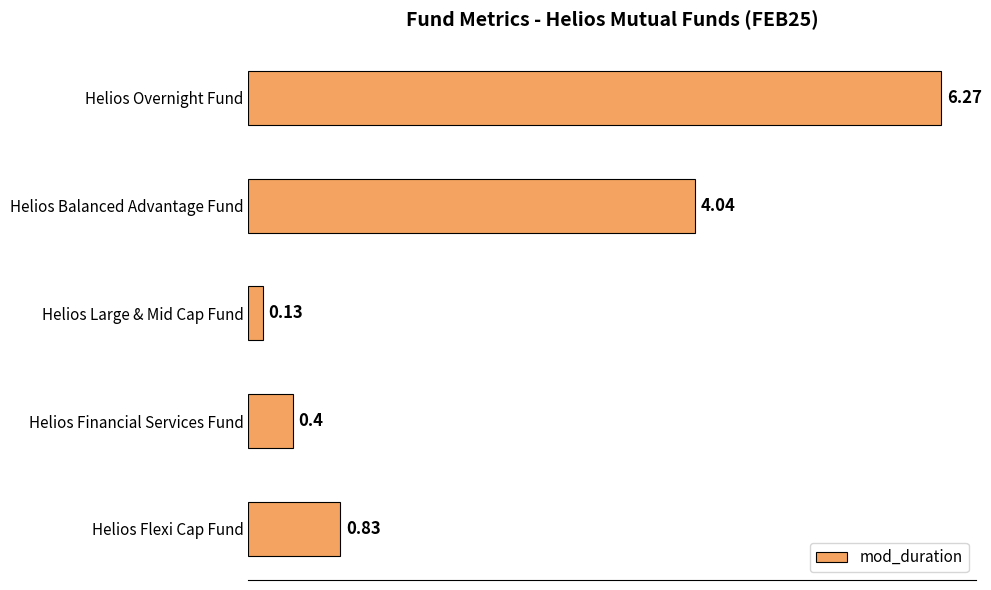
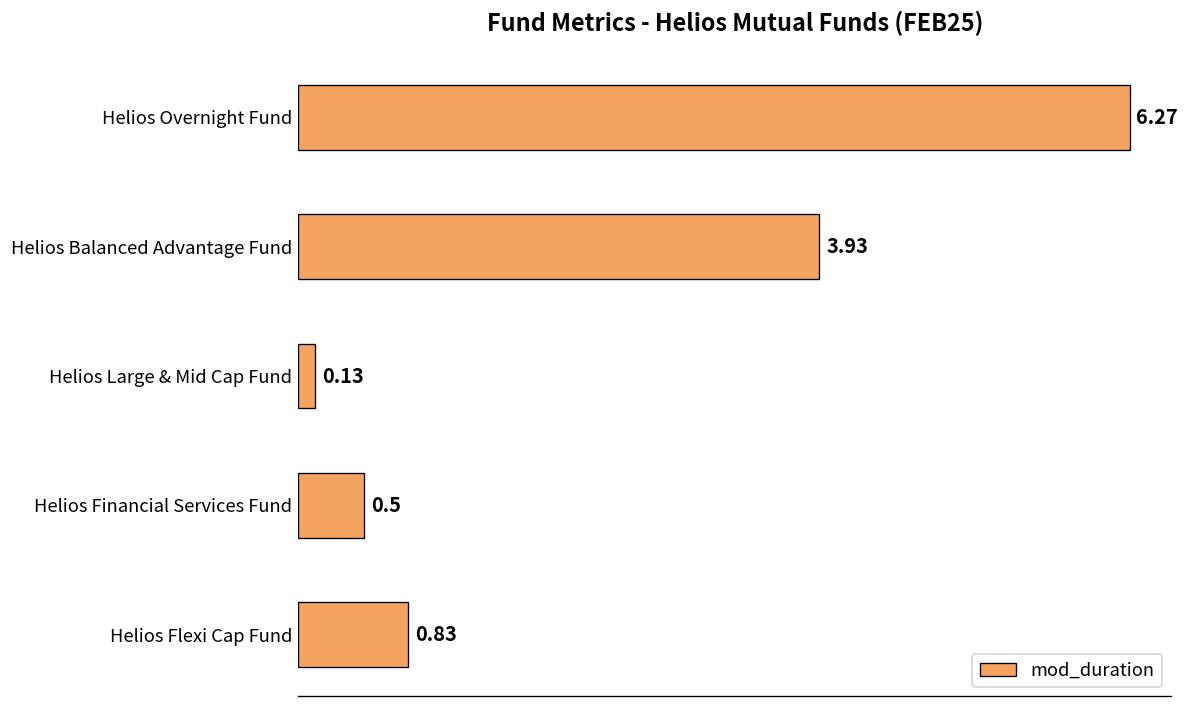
Helios Balanced Advantage Fund: 4.04 -> 3.93
Helios Financial Services Fund: 0.4 -> 0.5
